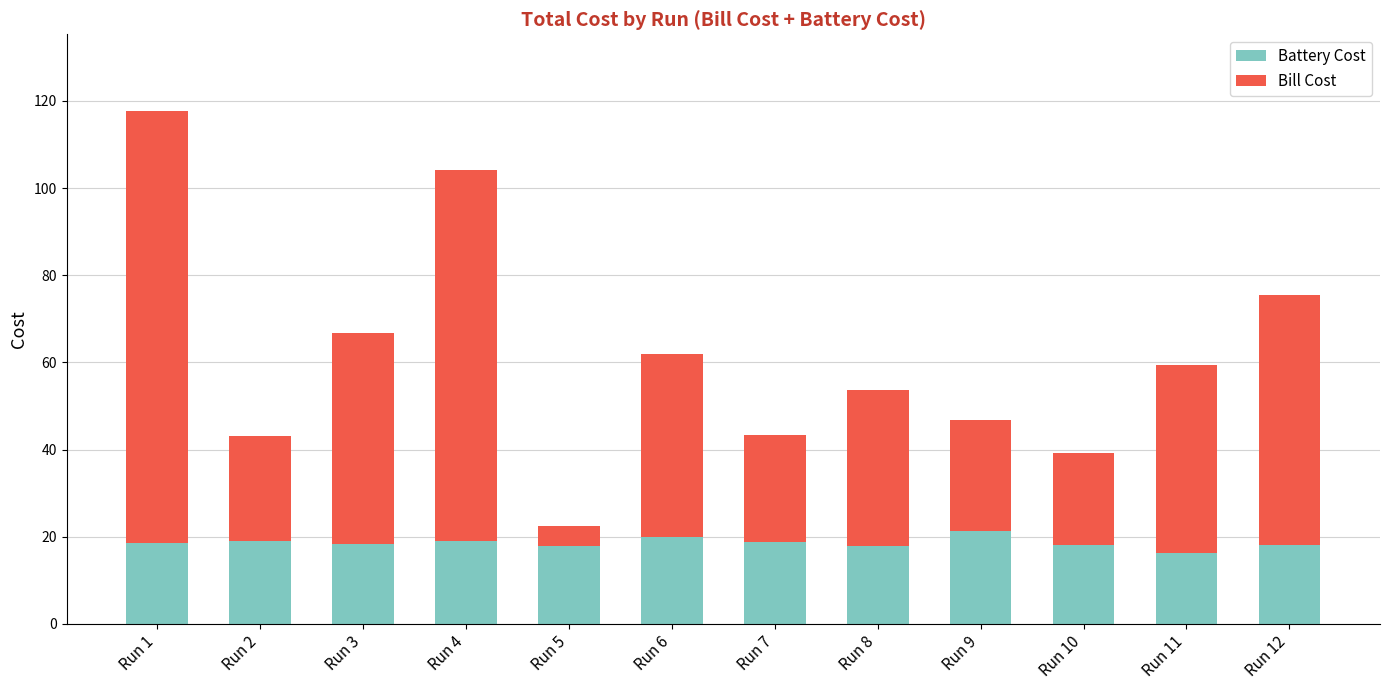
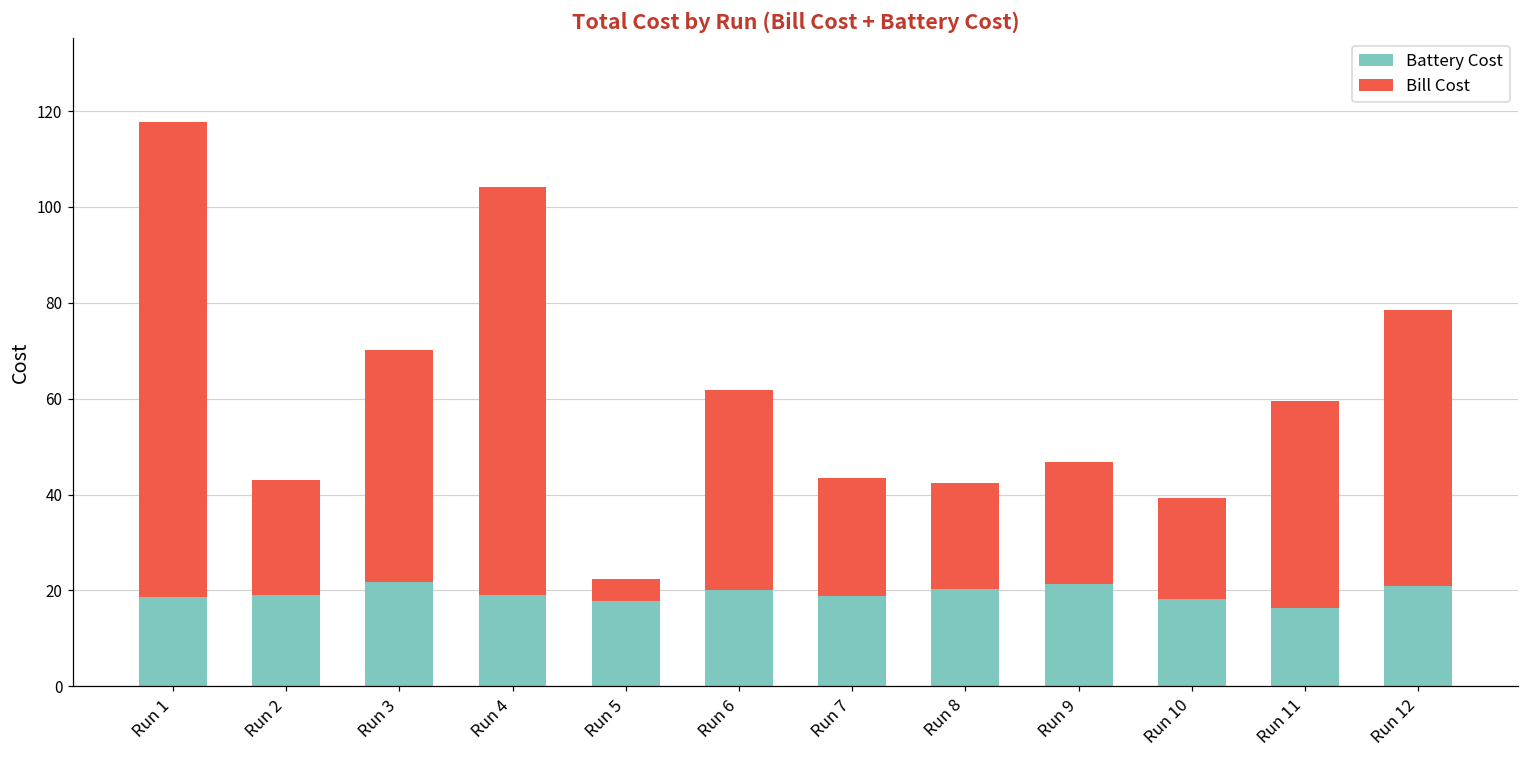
Battery Cost, Run 3: 18 -> 22
Battery Cost, Run 8: 18 -> 20
Bill Cost, Run 8: 36 -> 22
Battery Cost, Run 12: 18 -> 21
